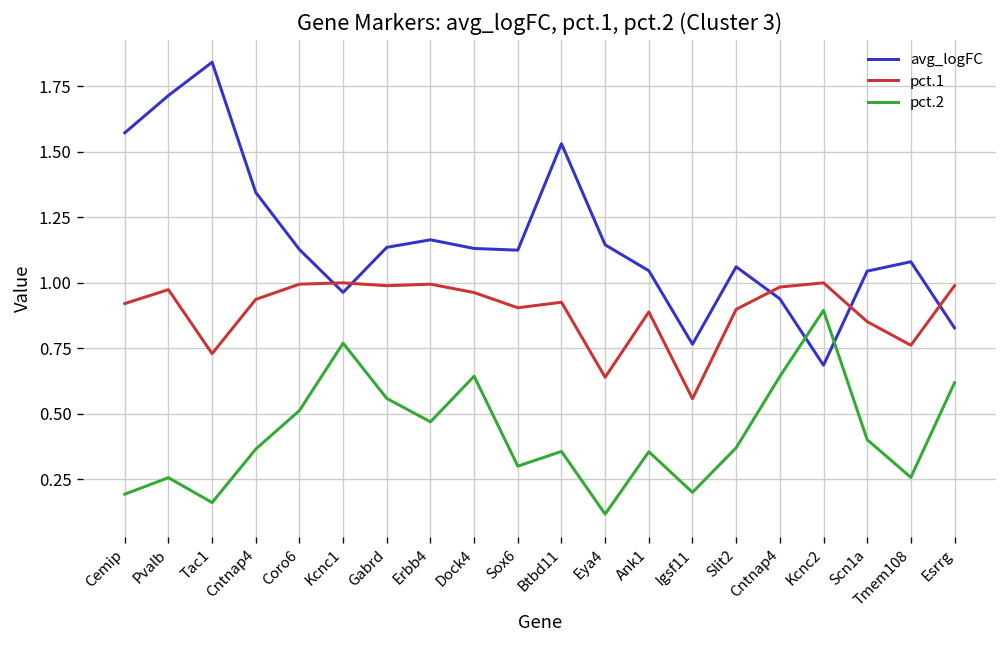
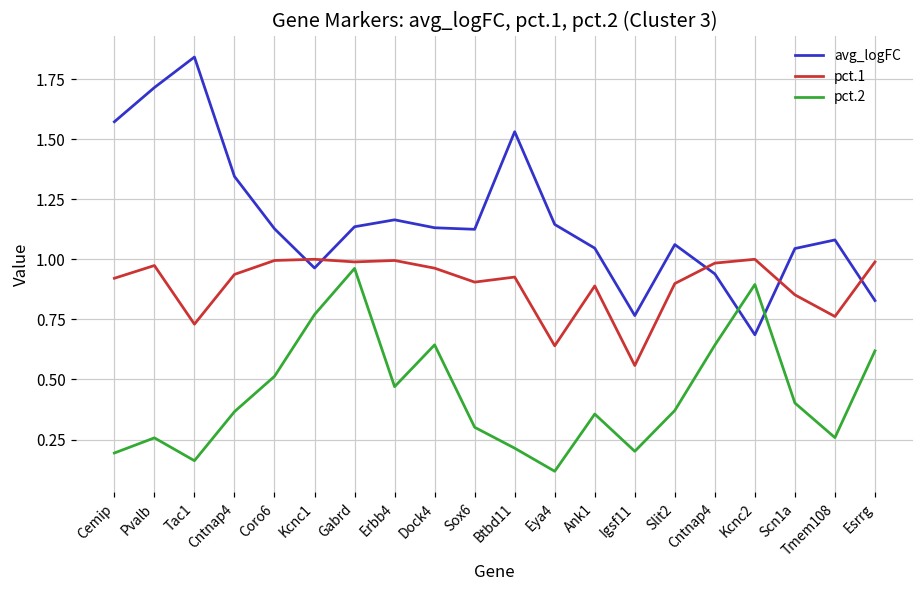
pct.2, Gabrd: 0.56 -> 0.96
pct.2, Btbd11: 0.36 -> 0.21
